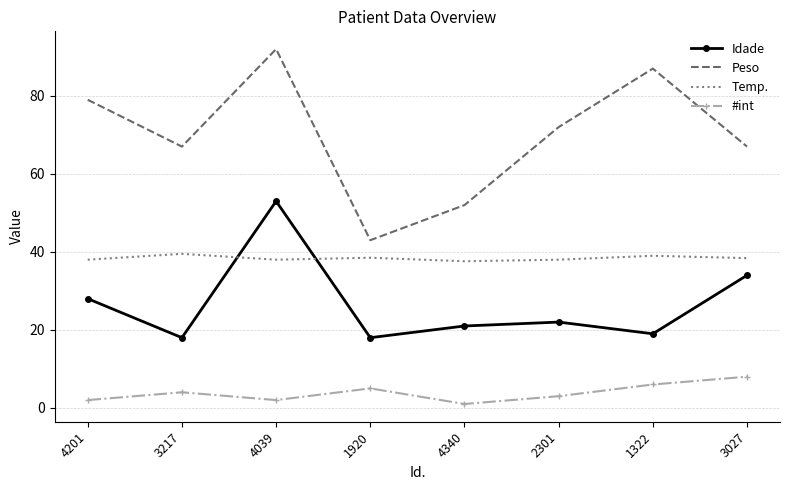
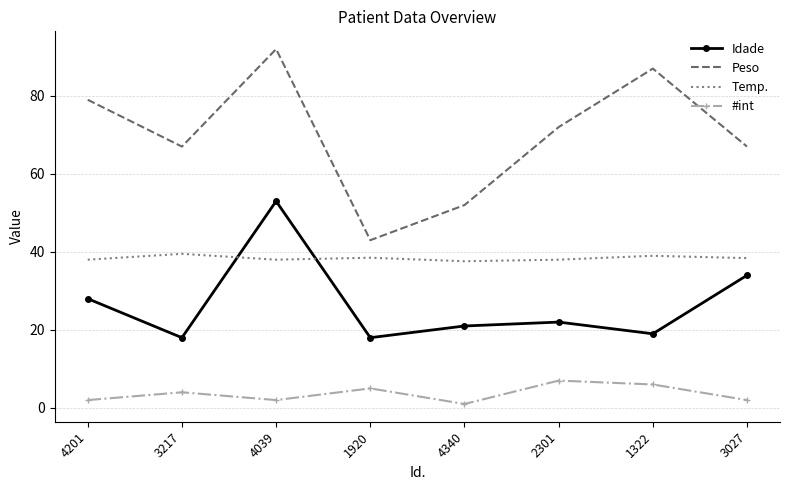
#int, 2301: 3 -> 7
#int, 3027: 8 -> 2
